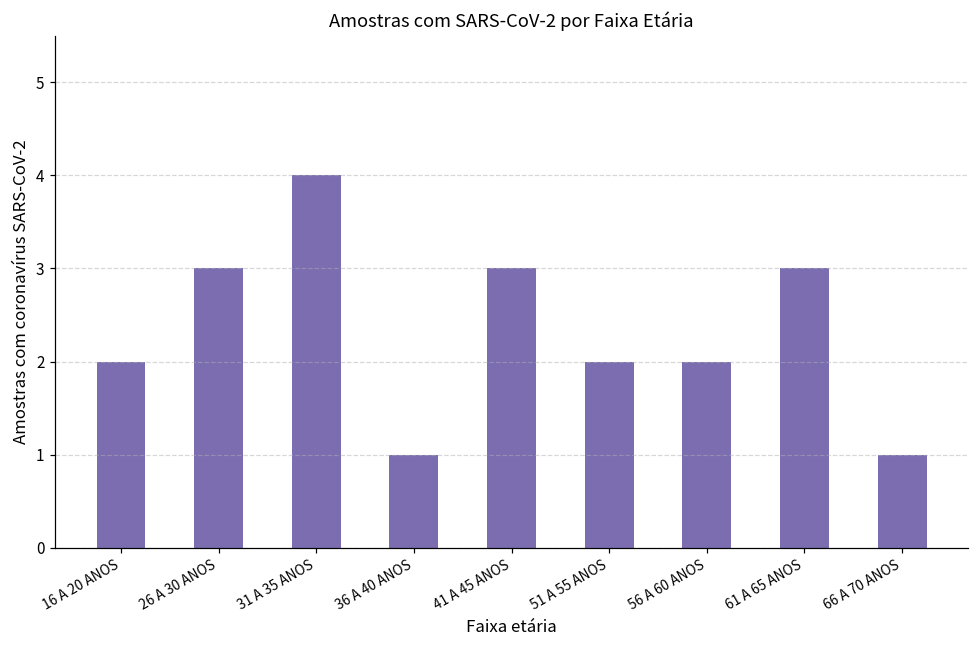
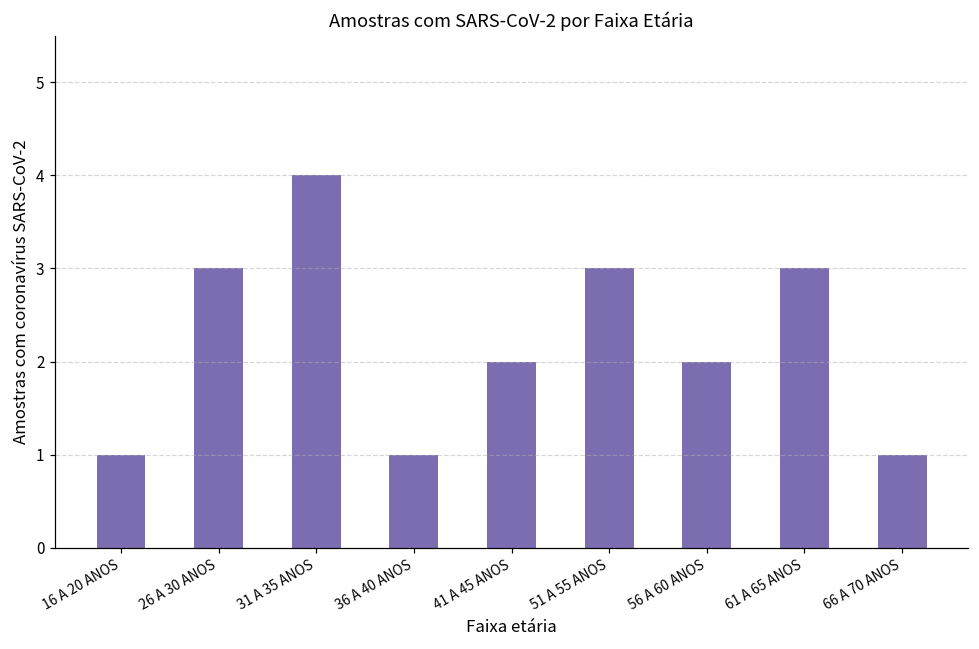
16 A 20 ANOS: 2 -> 1
41 A 45 ANOS: 3 -> 2
51 A 55 ANOS: 2 -> 3
